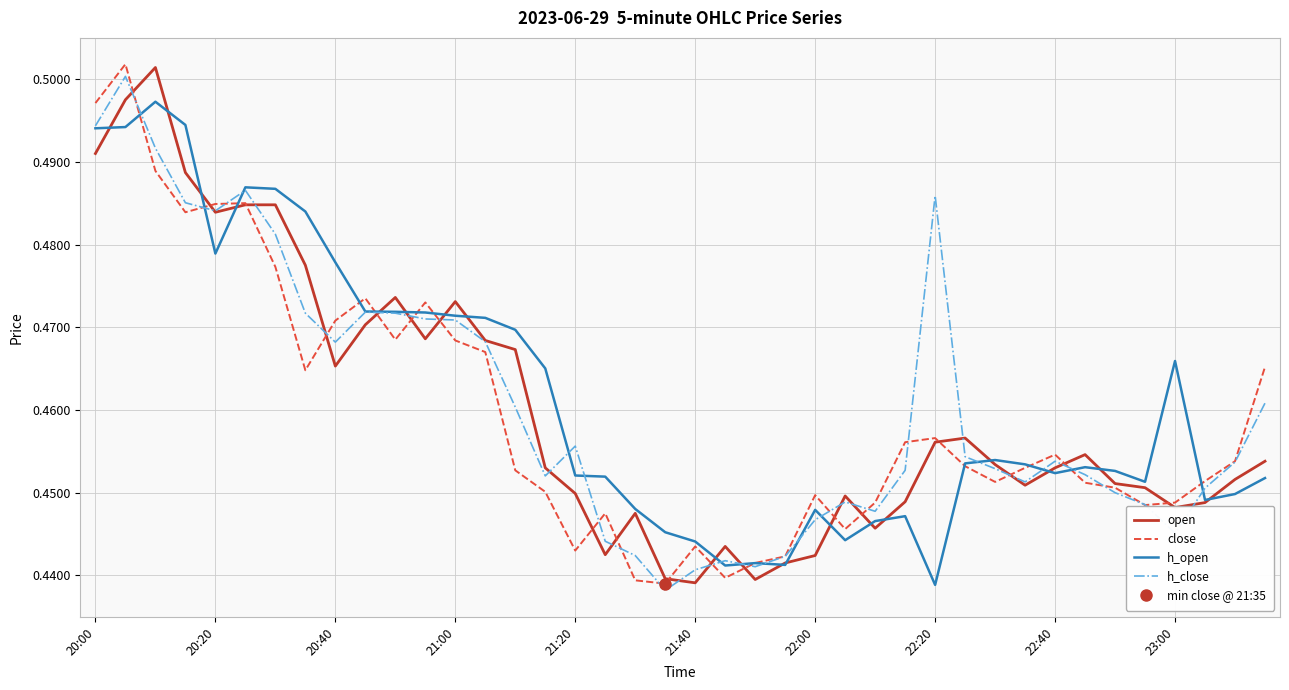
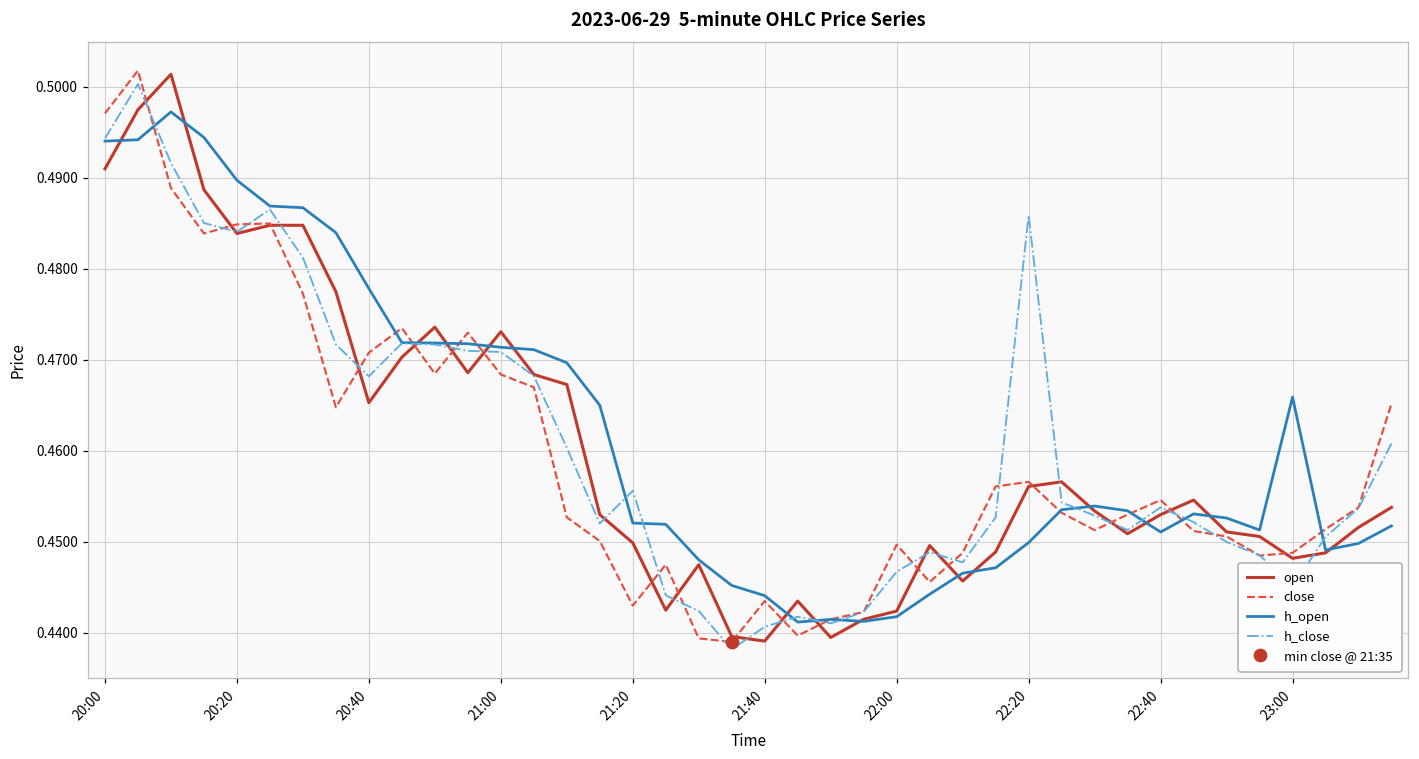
h_open, 20:20: 0.479 -> 0.490
h_open, 22:00: 0.448 -> 0.442
h_open, 22:20: 0.439 -> 0.450
h_open, 22:40: 0.452 -> 0.451
